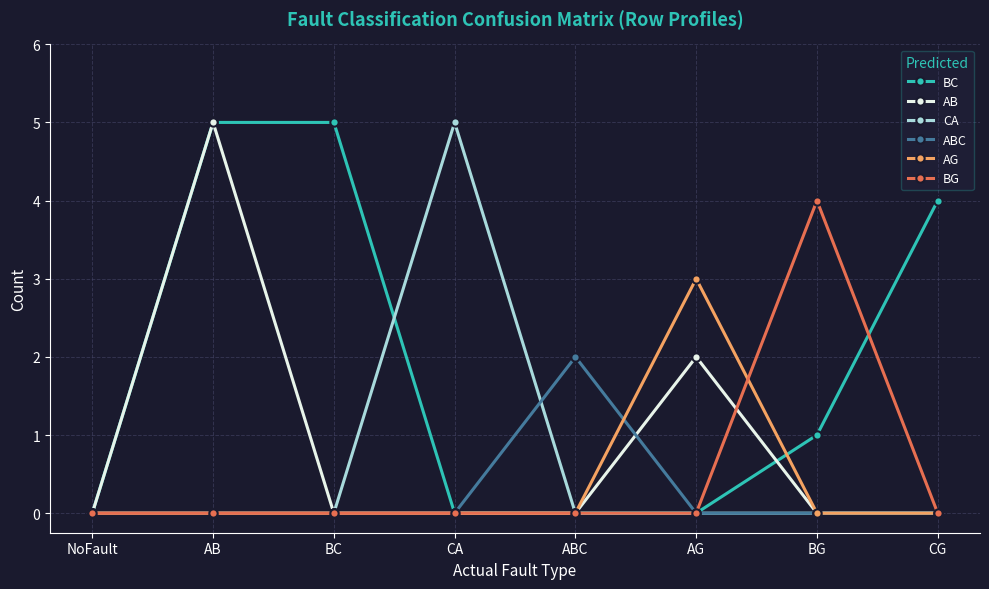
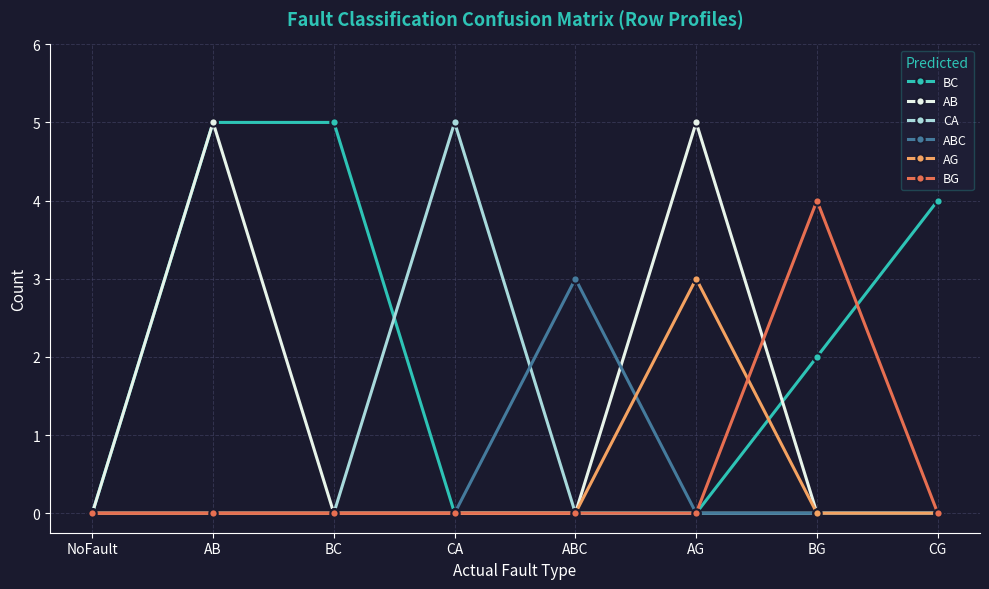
ABC, ABC: 2 -> 3
AB, AG: 2 -> 5
BC, BG: 1 -> 2
